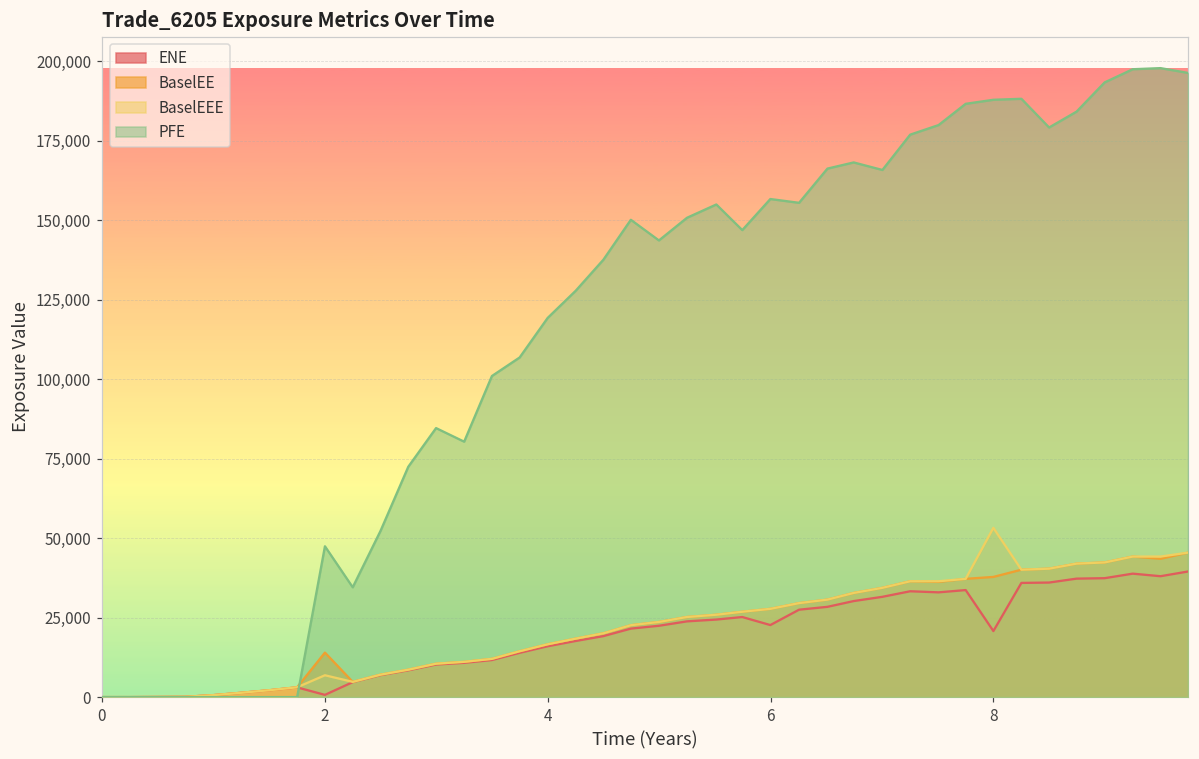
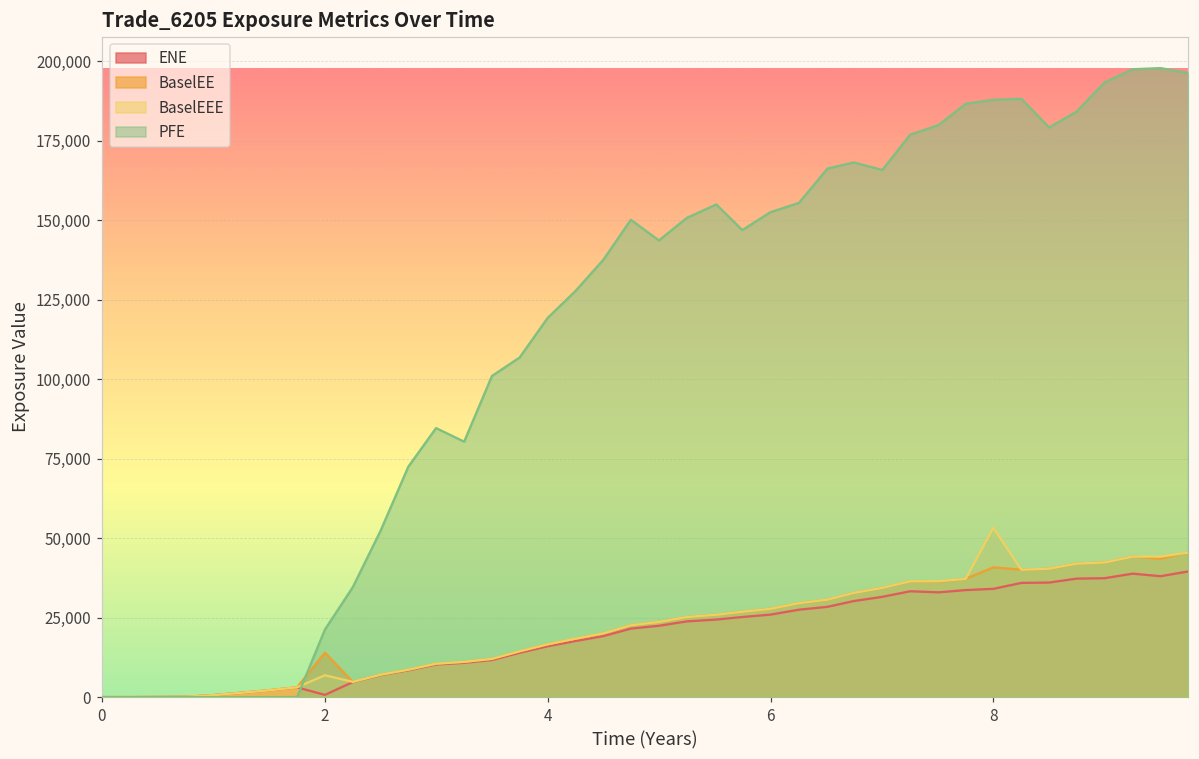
PFE, 2: 47,000 -> 21,000
ENE, 6: 23,000 -> 26,000
PFE, 6: 157,000 -> 152,000
ENE, 8: 21,000 -> 34,000
BaselEE, 8: 38,000 -> 41,000
